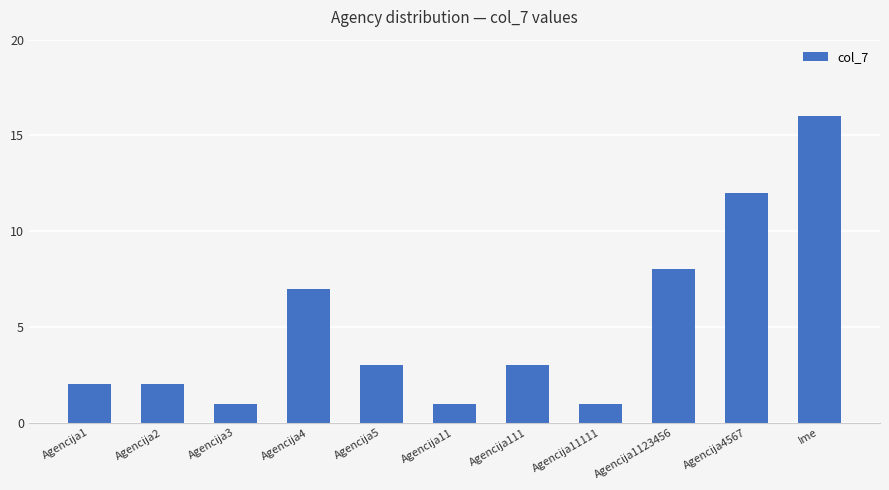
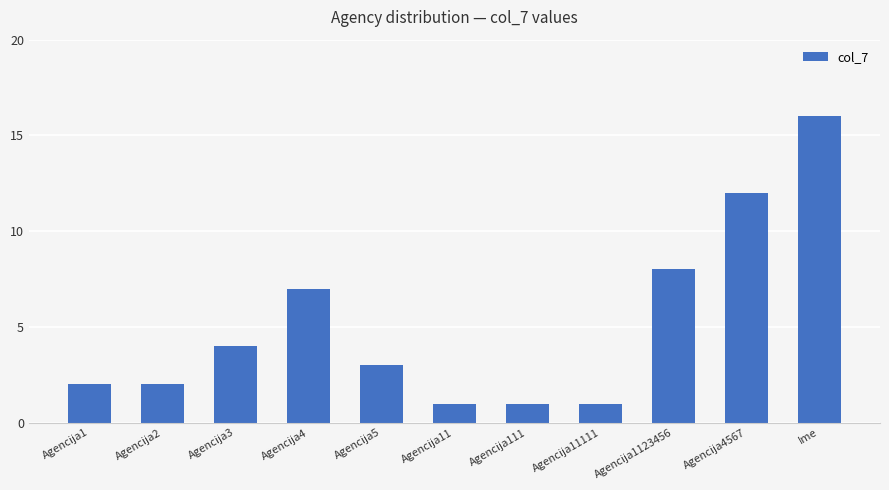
Agencija3: 1 -> 4
Agencija111: 3 -> 1
